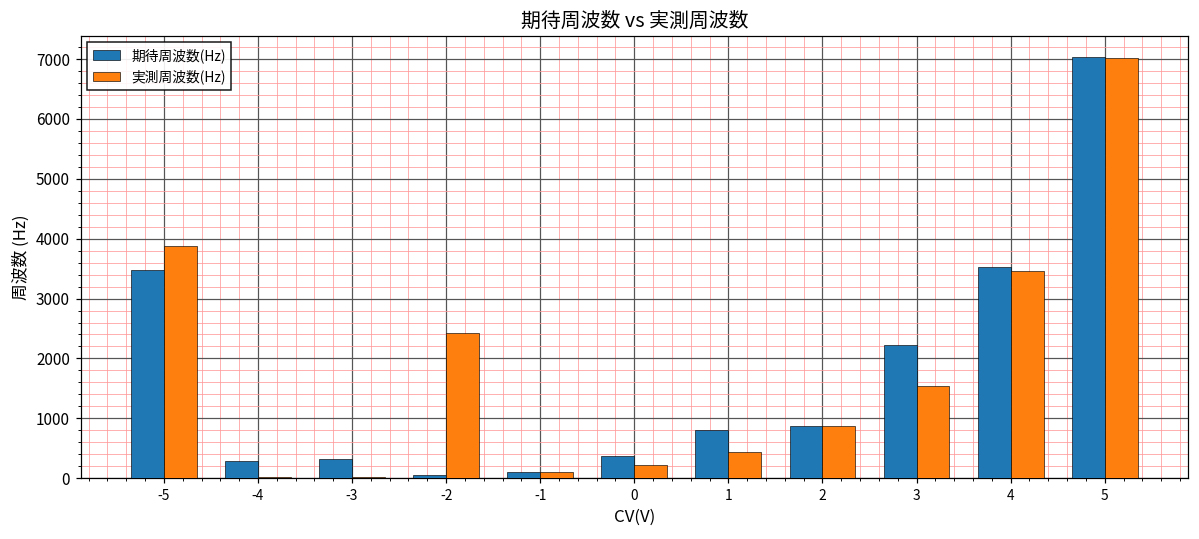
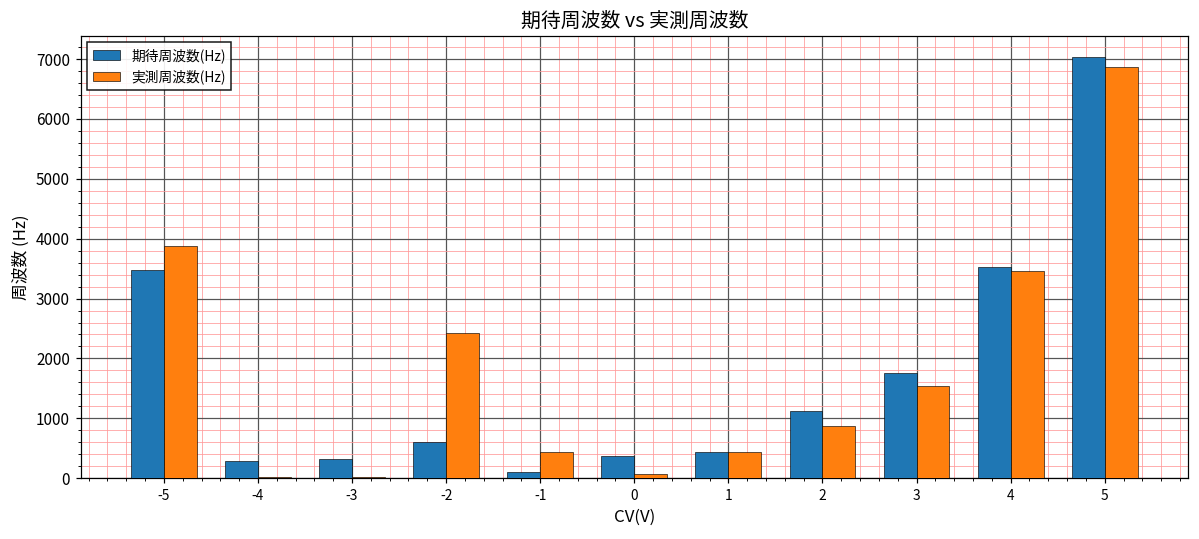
期待周波数(Hz), -2: 100 -> 600
実測周波数(Hz), -1: 100 -> 400
実測周波数(Hz), 0: 200 -> 100
期待周波数(Hz), 1: 800 -> 400
期待周波数(Hz), 2: 900 -> 1100
期待周波数(Hz), 3: 2200 -> 1800
実測周波数(Hz), 5: 7000 -> 6900
